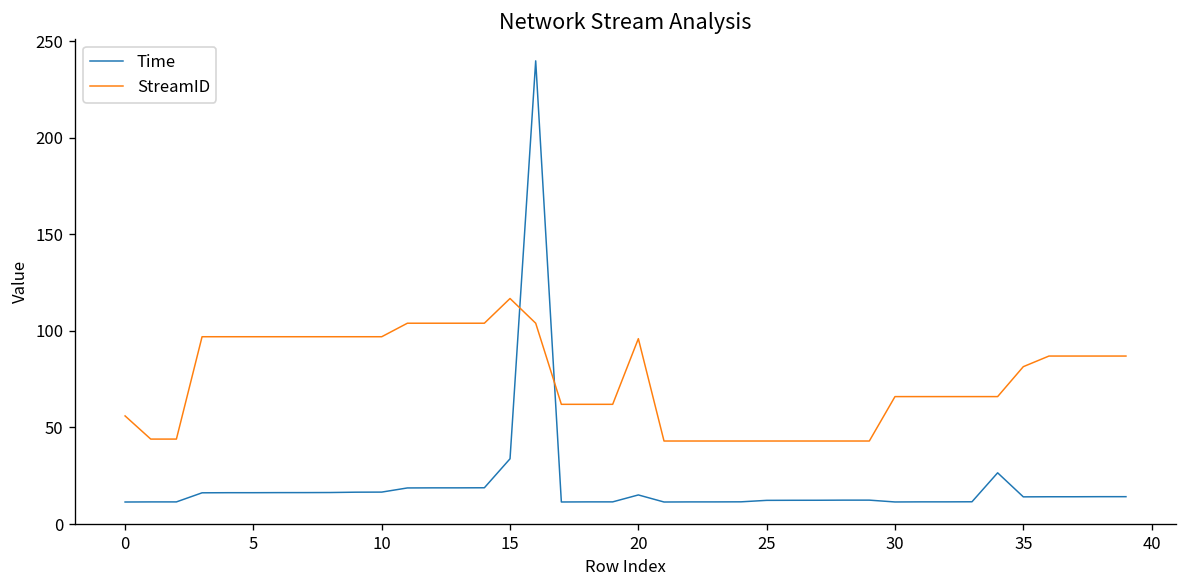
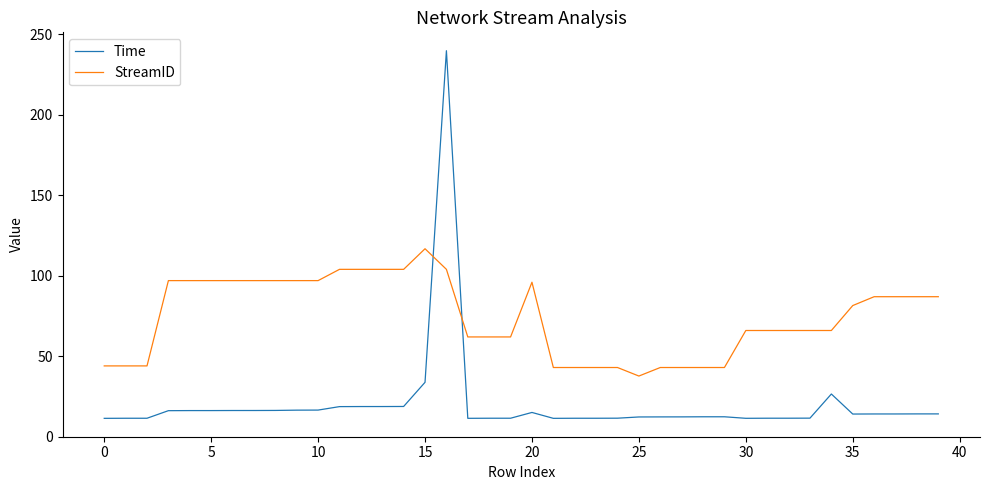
StreamID, 0: 56 -> 44
StreamID, 25: 43 -> 38
